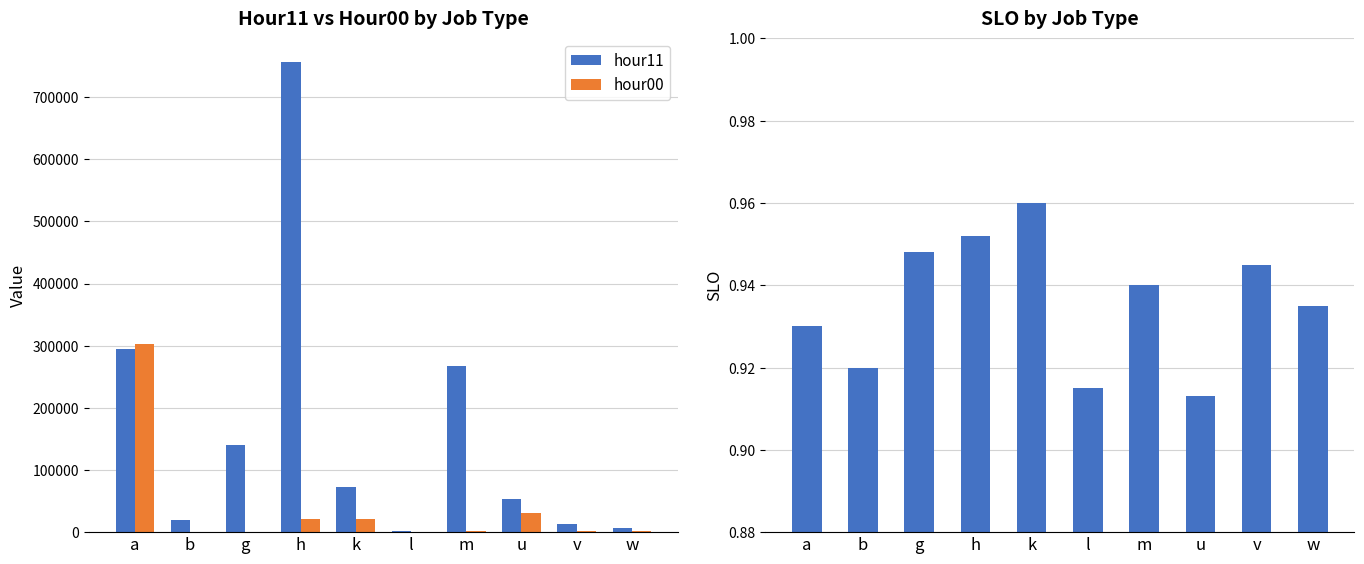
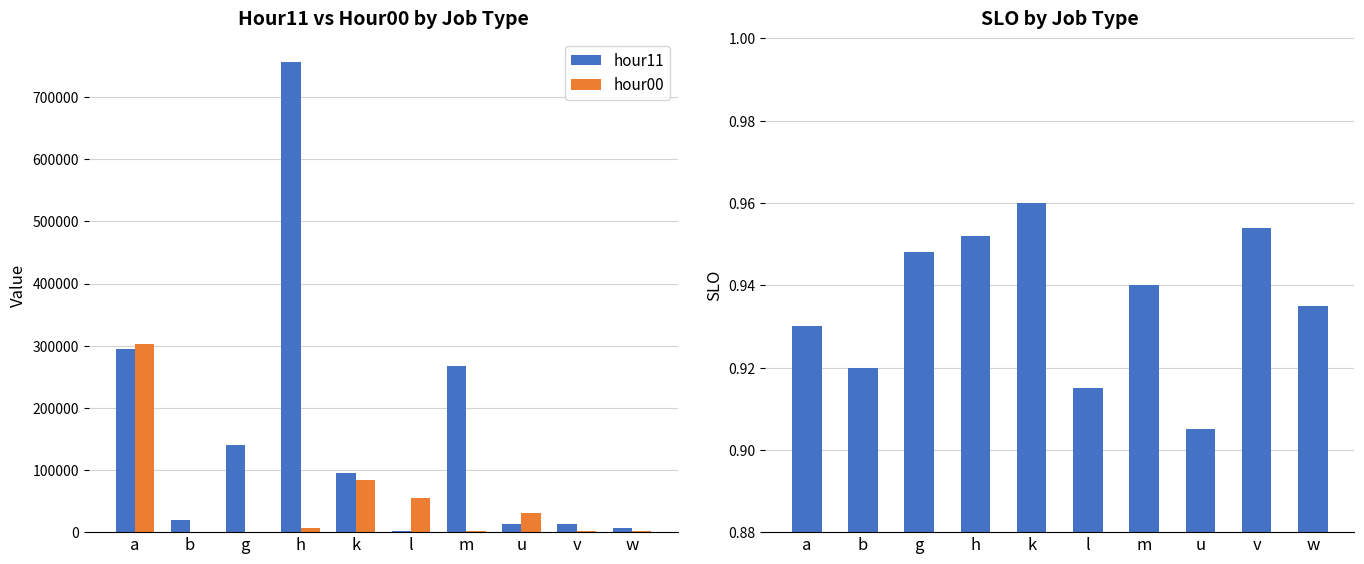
Hour11 vs Hour00 by Job Type, hour00, h: 20000 -> 10000
Hour11 vs Hour00 by Job Type, hour11, k: 70000 -> 100000
Hour11 vs Hour00 by Job Type, hour00, k: 20000 -> 80000
Hour11 vs Hour00 by Job Type, hour00, l: 0 -> 50000
Hour11 vs Hour00 by Job Type, hour11, u: 50000 -> 10000
SLO by Job Type, u: 0.913 -> 0.905
SLO by Job Type, v: 0.945 -> 0.954
